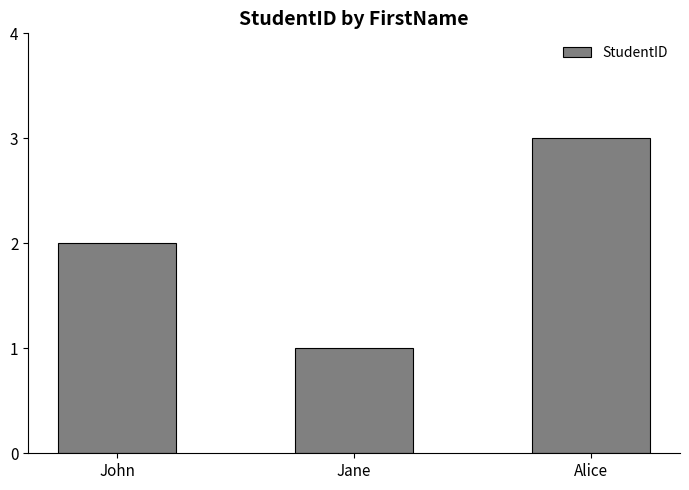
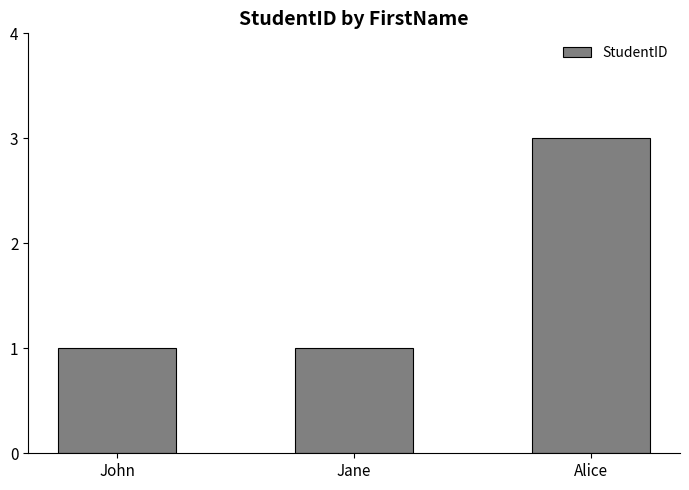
John: 2 -> 1
